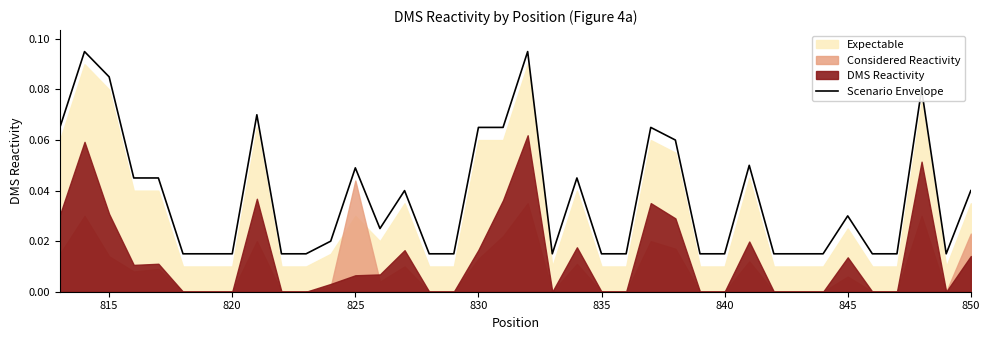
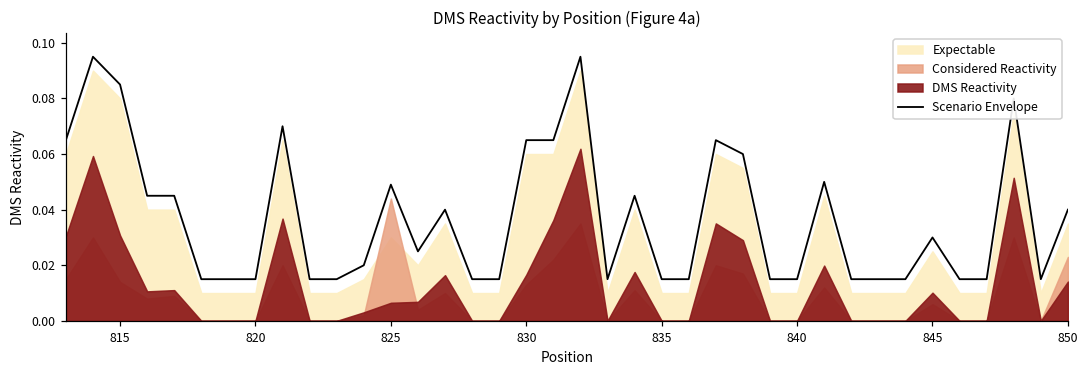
DMS Reactivity, 845: 0.014 -> 0.010
